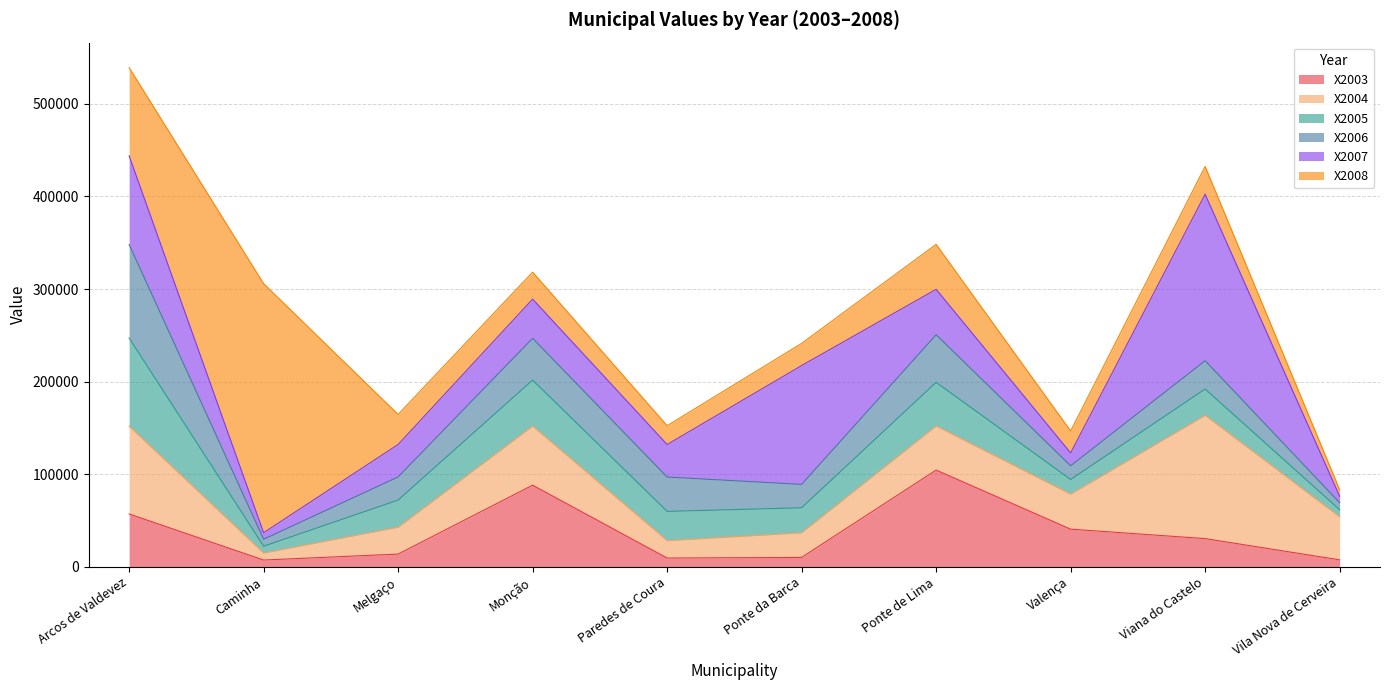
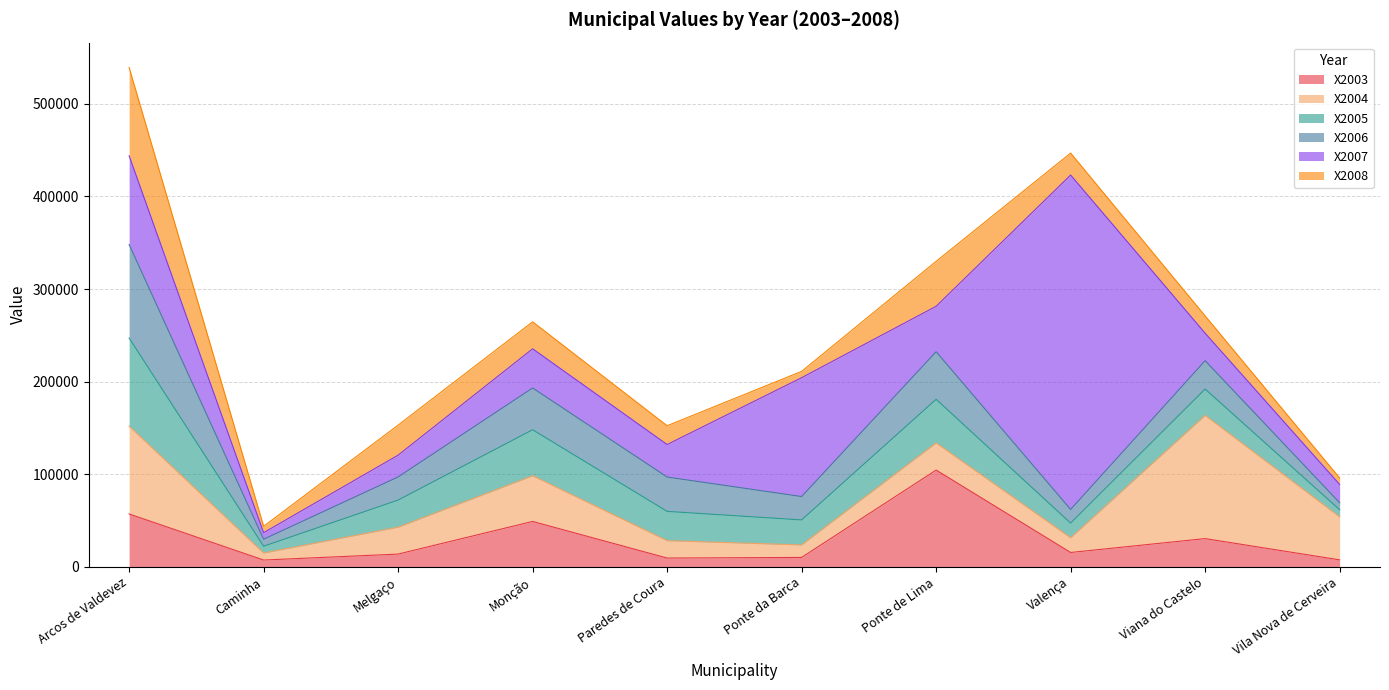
X2008, Caminha: 270000 -> 10000
X2007, Melgaço: 40000 -> 20000
X2003, Monção: 90000 -> 50000
X2004, Monção: 60000 -> 50000
X2004, Ponte da Barca: 30000 -> 10000
X2008, Ponte da Barca: 20000 -> 10000
X2004, Ponte de Lima: 50000 -> 30000
X2003, Valença: 40000 -> 20000
X2004, Valença: 40000 -> 20000
X2007, Valença: 10000 -> 360000
X2007, Viana do Castelo: 180000 -> 30000
X2008, Viana do Castelo: 30000 -> 20000
X2007, Vila Nova de Cerveira: 10000 -> 20000
